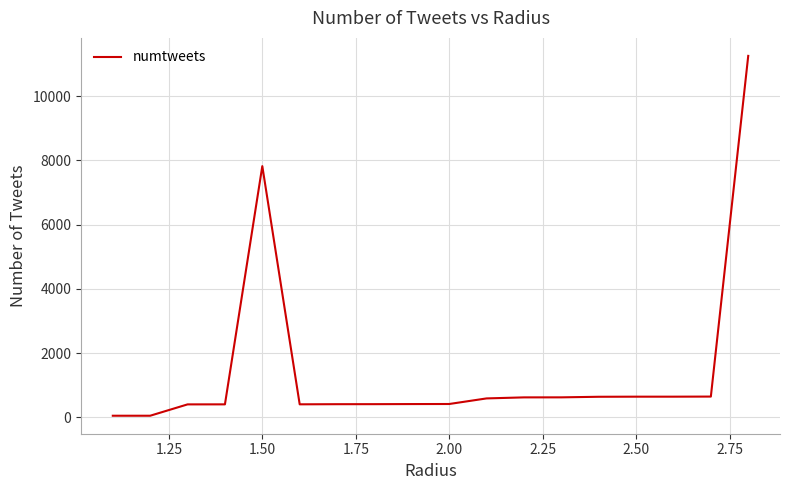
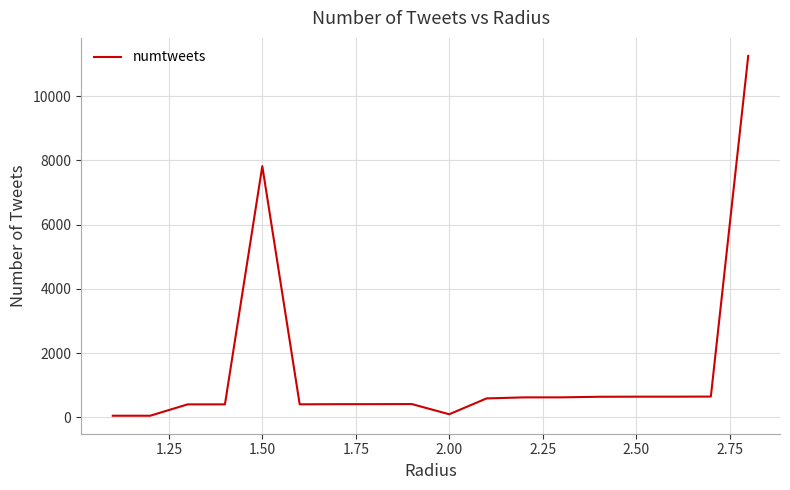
2.00: 400 -> 100
